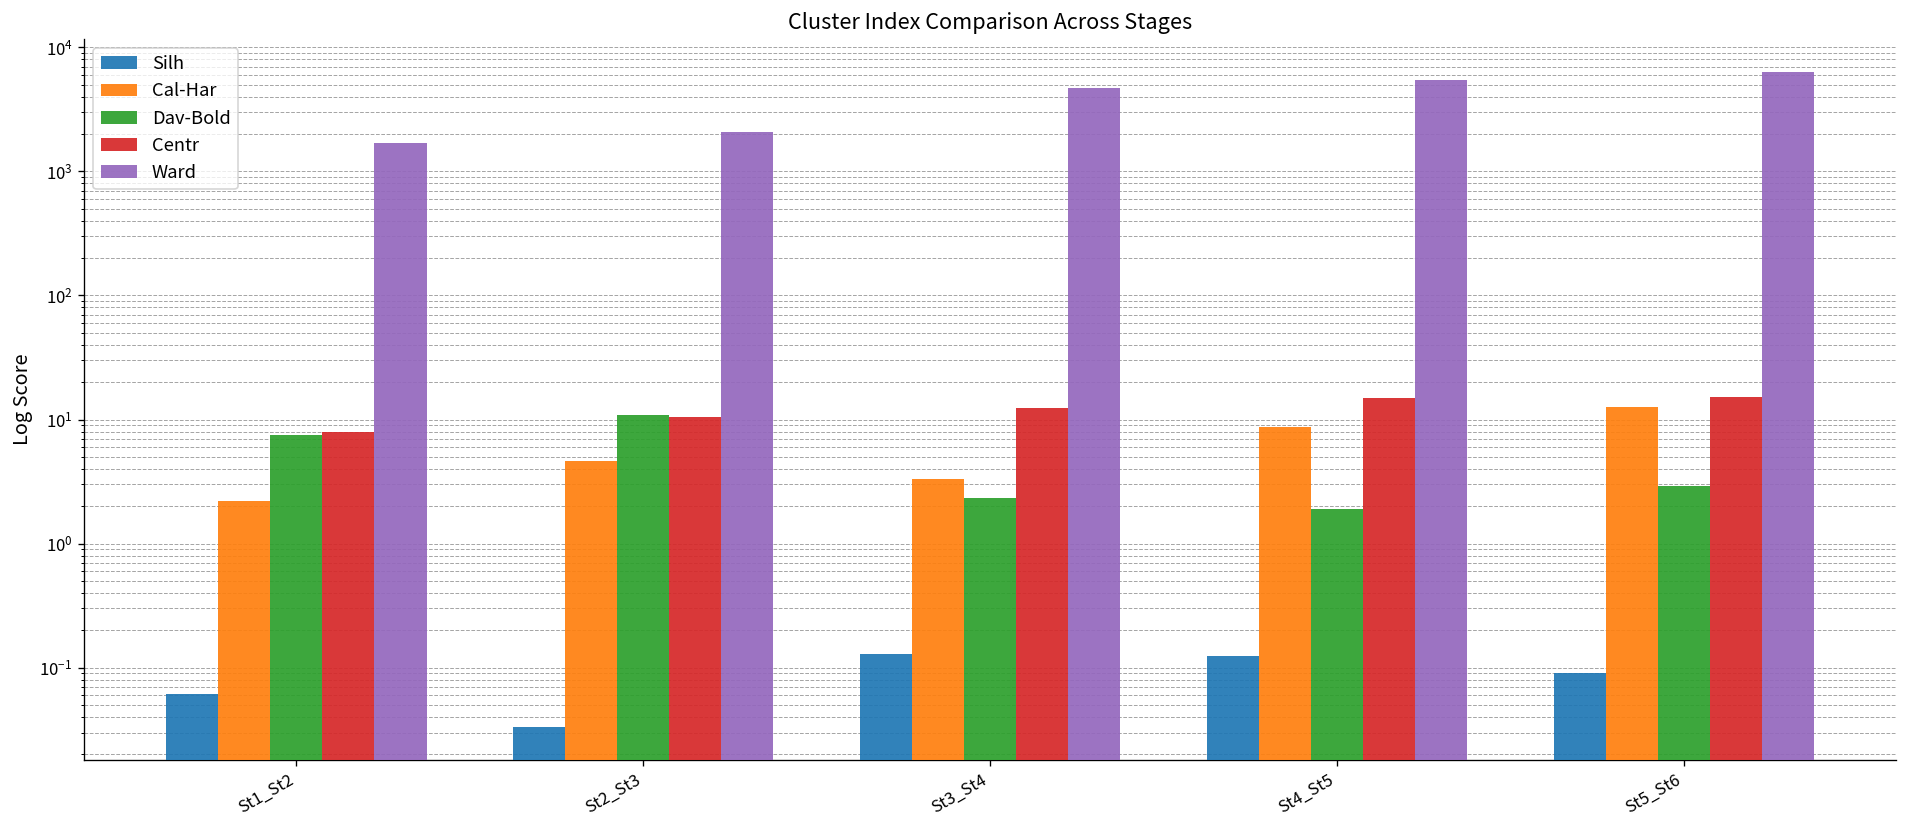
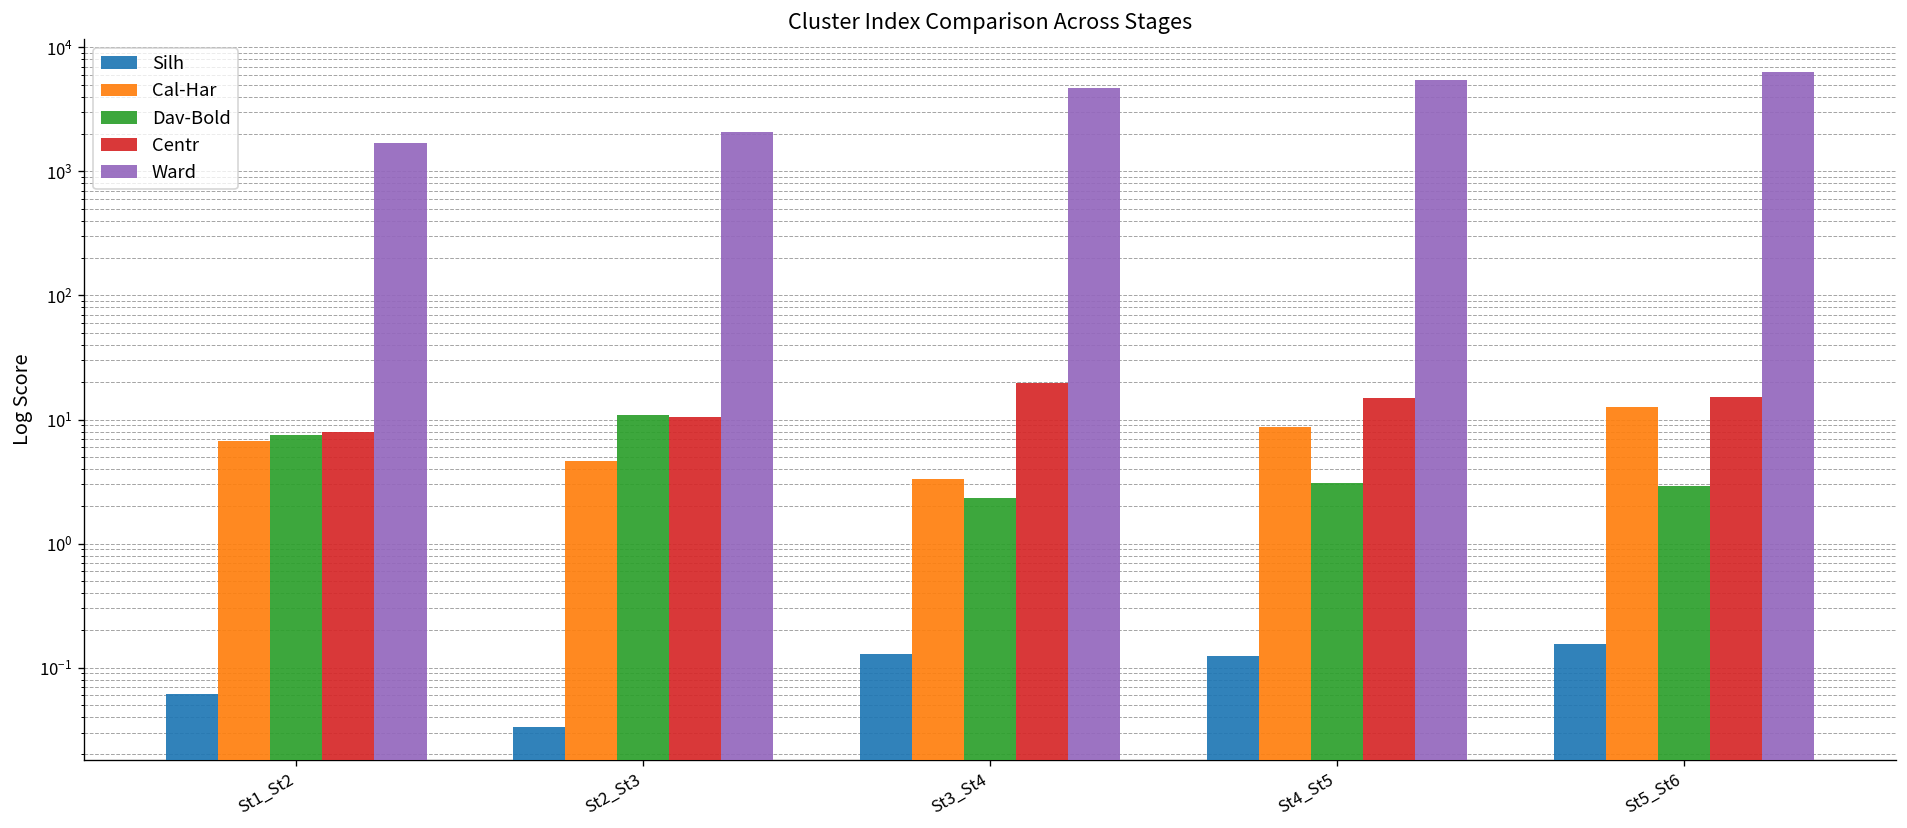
Cal-Har, St1_St2: 2.2 -> 7
Centr, St3_St4: 12 -> 20
Dav-Bold, St4_St5: 1.9 -> 3.1
Silh, St5_St6: 0.09 -> 0.15
